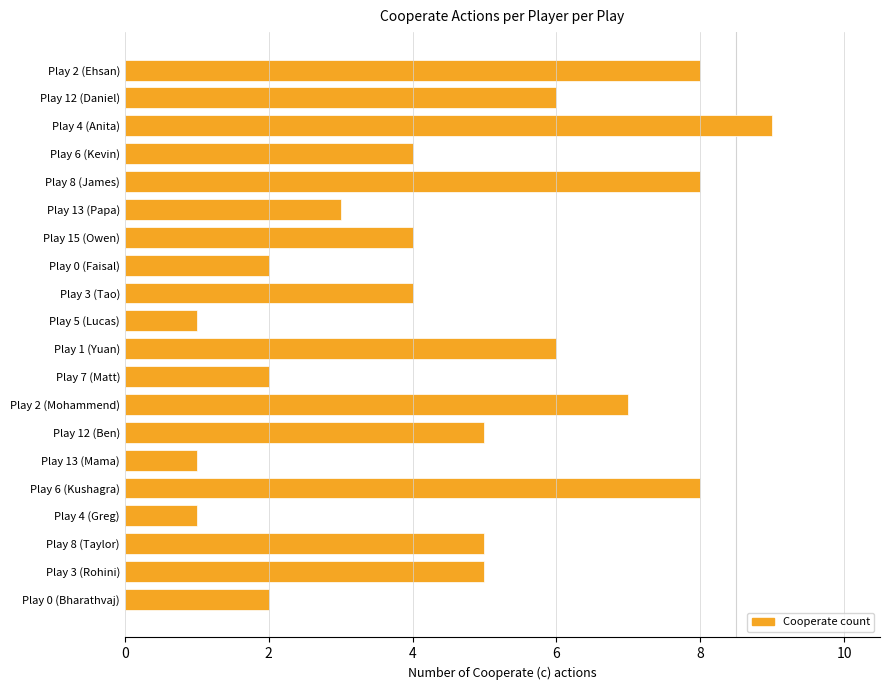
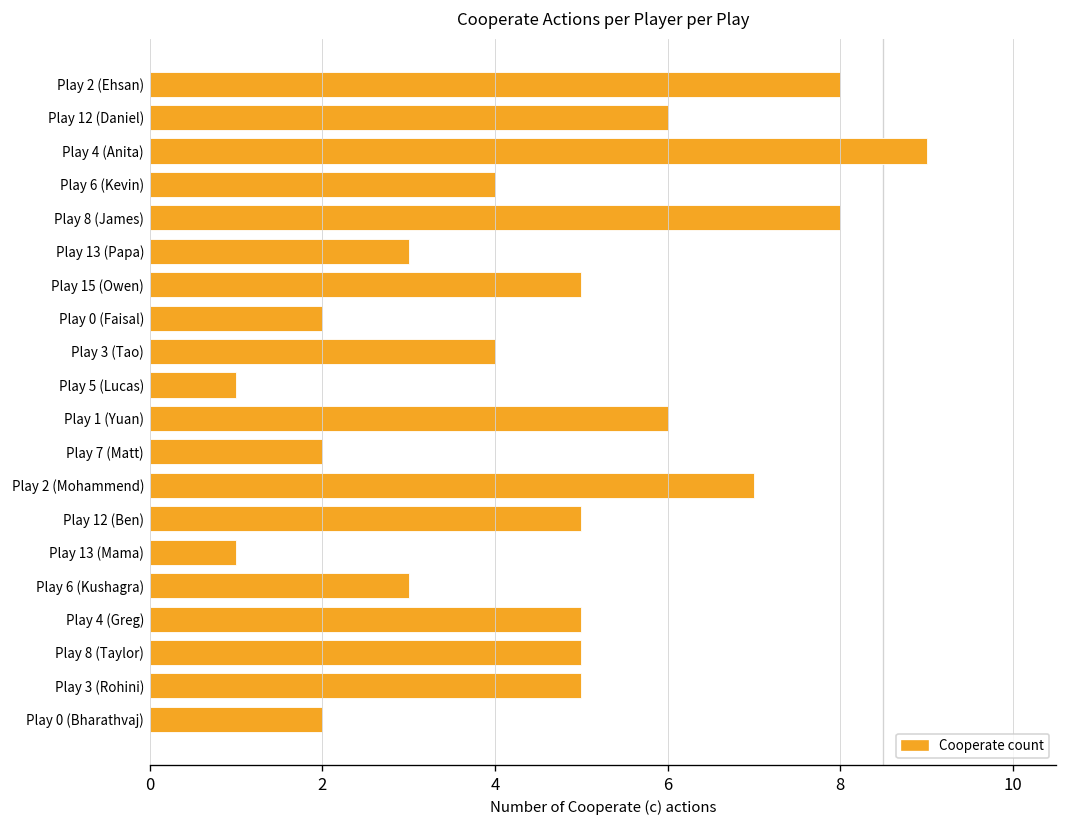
Play 15 (Owen): 4 -> 5
Play 6 (Kushagra): 8 -> 3
Play 4 (Greg): 1 -> 5
